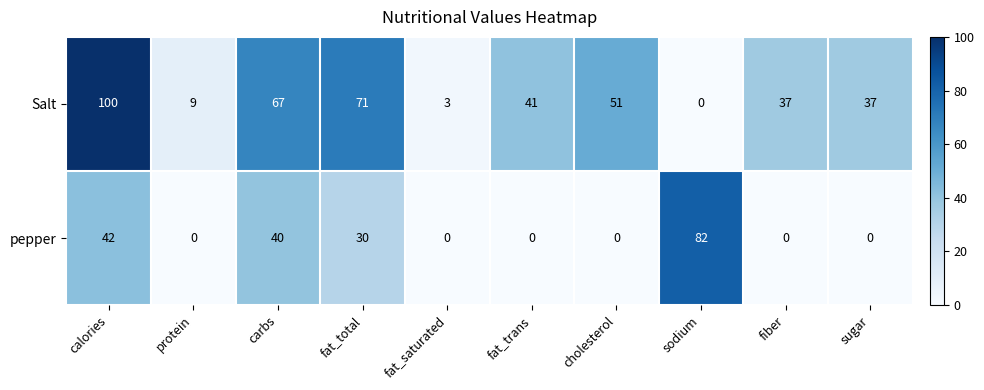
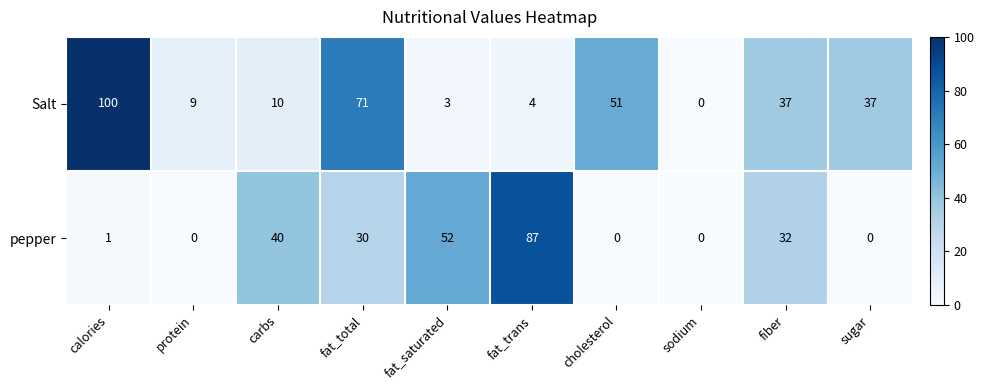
Salt, carbs: 67 -> 10
Salt, fat_trans: 41 -> 4
pepper, calories: 42 -> 1
pepper, fat_saturated: 0 -> 52
pepper, fat_trans: 0 -> 87
pepper, sodium: 82 -> 0
pepper, fiber: 0 -> 32
